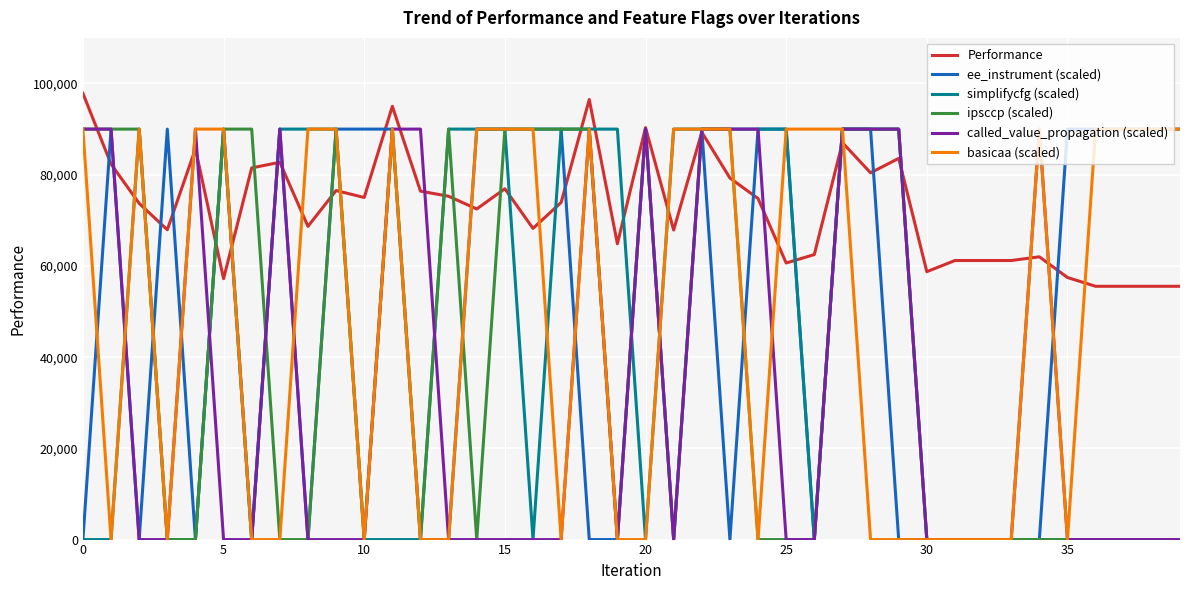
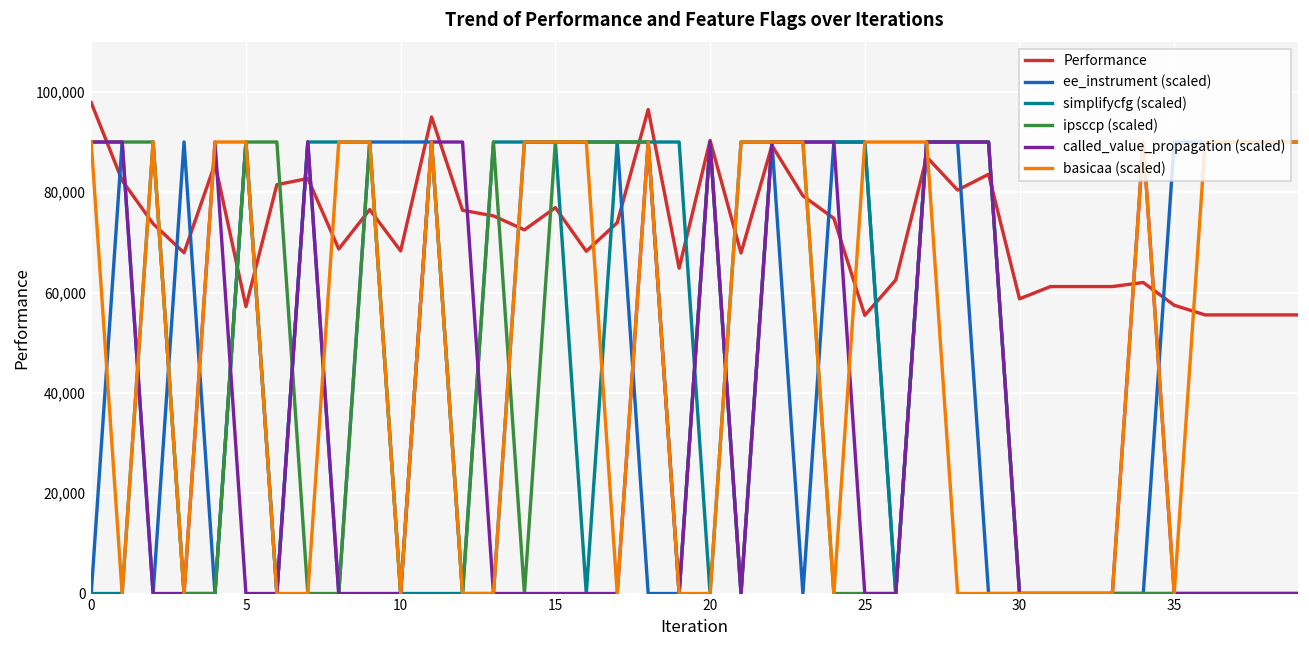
Performance, 10: 75,000 -> 68,000
Performance, 25: 61,000 -> 55,000
